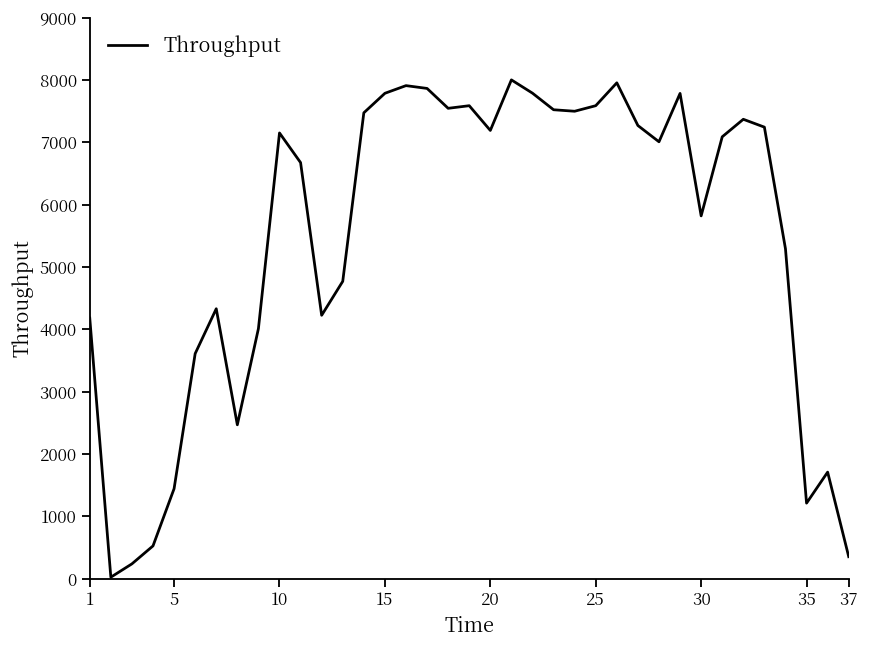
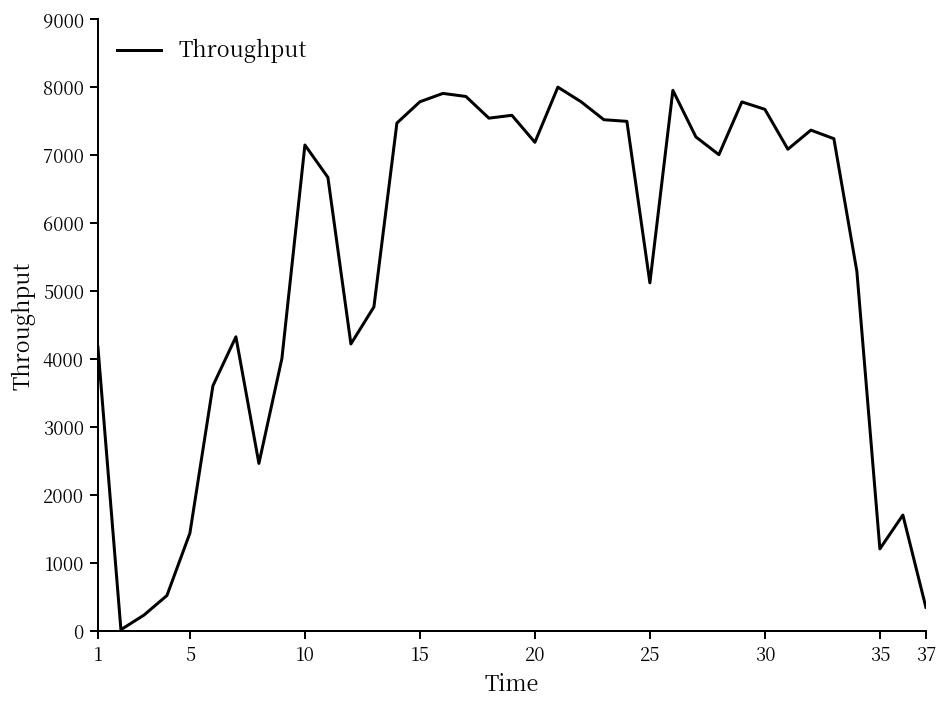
25: 7600 -> 5100
30: 5800 -> 7700
